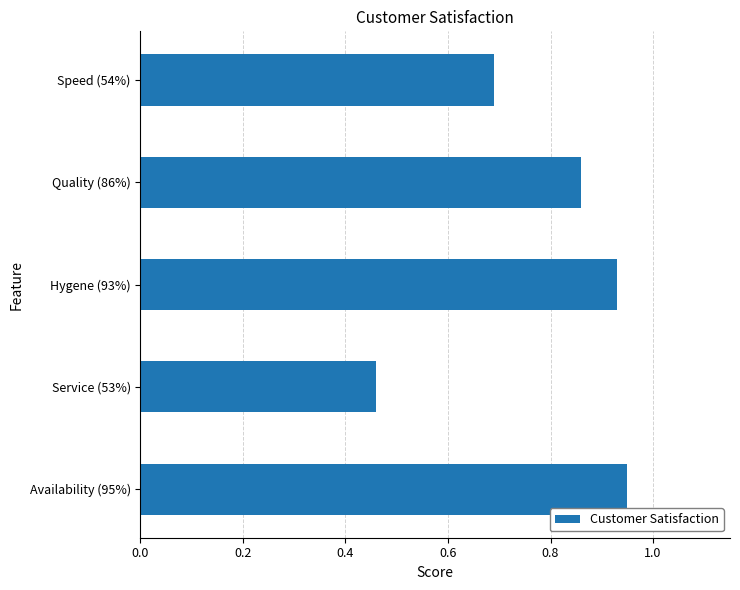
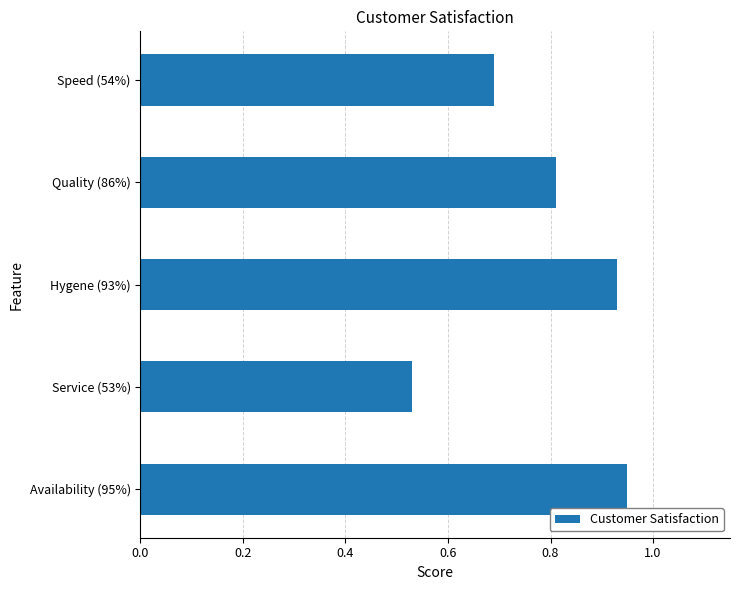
Quality (86%): 0.86 -> 0.81
Service (53%): 0.46 -> 0.53
